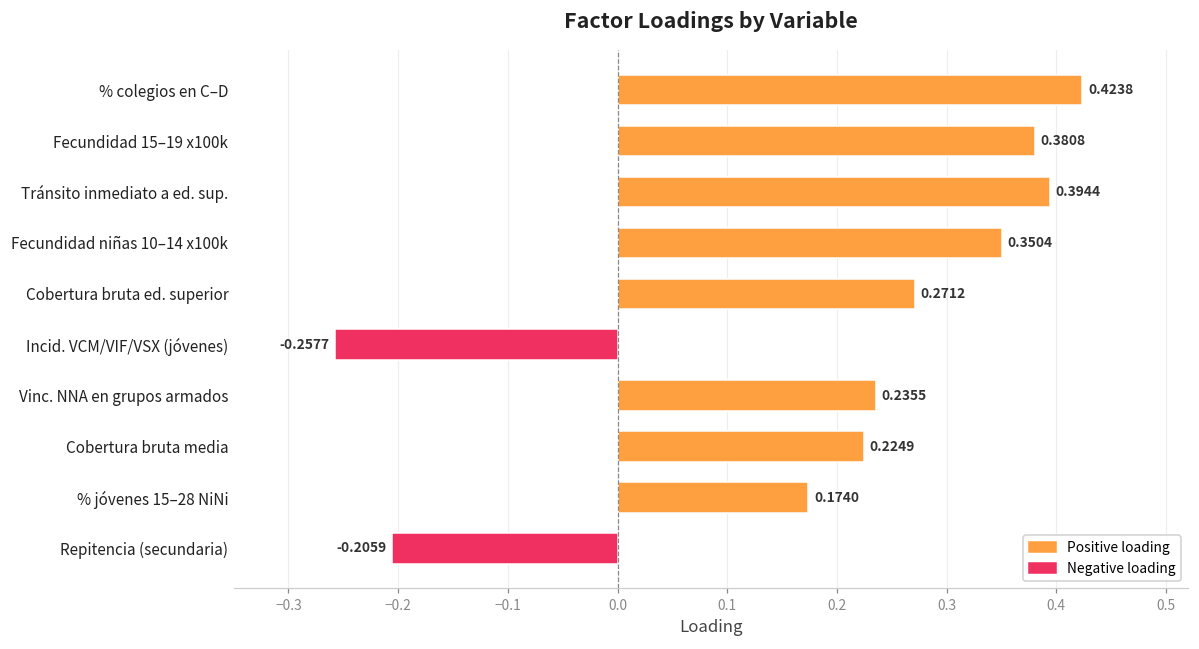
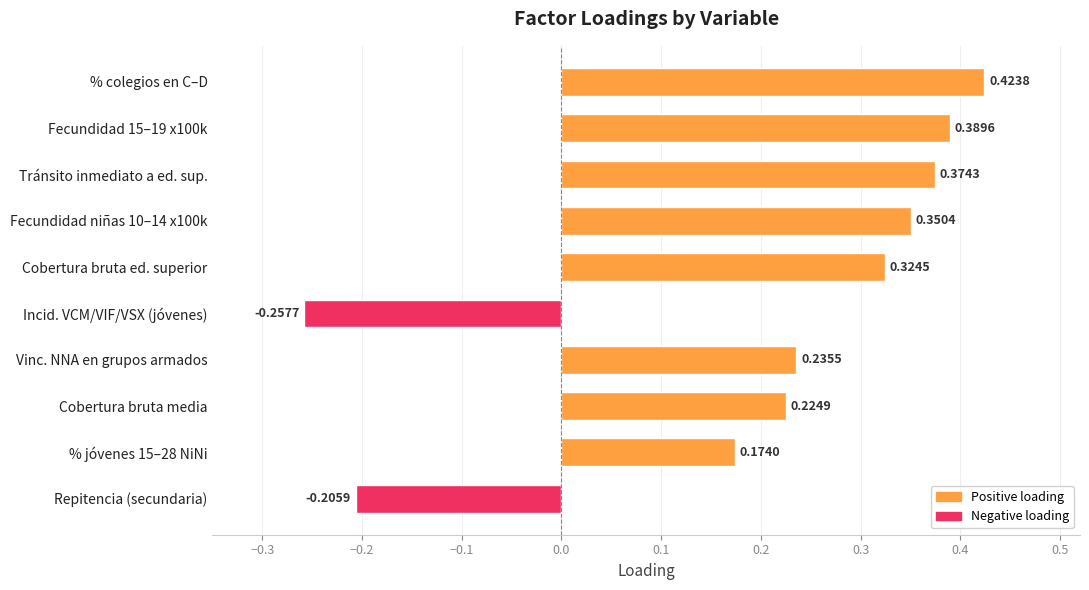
Fecundidad 15–19 x100k: 0.3808 -> 0.3896
Tránsito inmediato a ed. sup.: 0.3944 -> 0.3743
Cobertura bruta ed. superior: 0.2712 -> 0.3245
